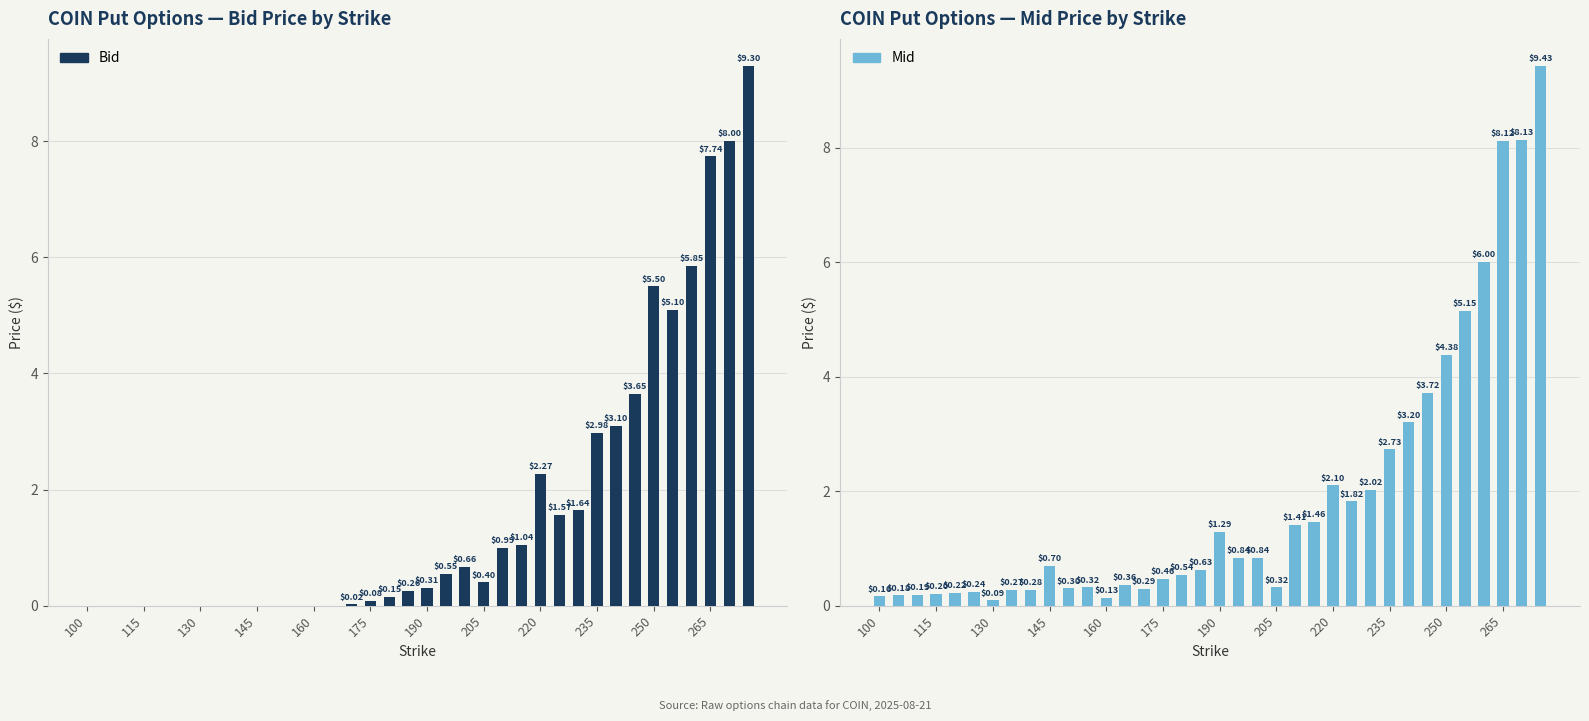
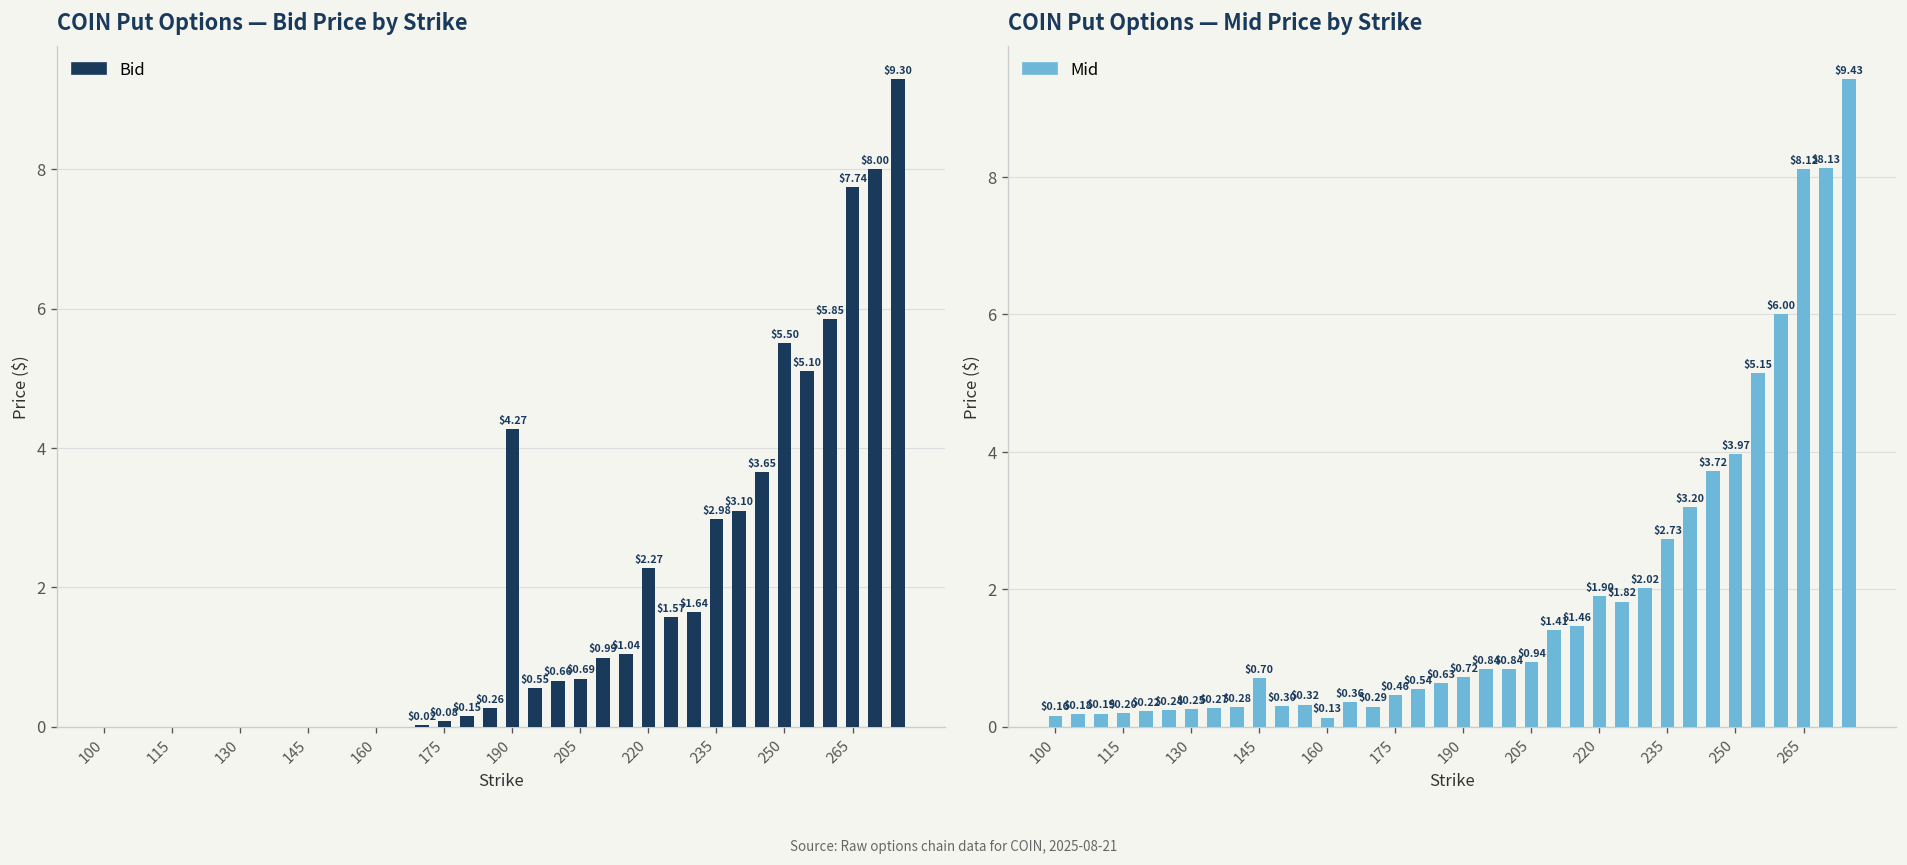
COIN Put Options — Bid Price by Strike, 190: $0.31 -> $4.27
COIN Put Options — Bid Price by Strike, 205: $0.40 -> $0.69
COIN Put Options — Mid Price by Strike, 130: $0.09 -> $0.25
COIN Put Options — Mid Price by Strike, 190: $1.29 -> $0.72
COIN Put Options — Mid Price by Strike, 205: $0.32 -> $0.94
COIN Put Options — Mid Price by Strike, 220: $2.10 -> $1.90
COIN Put Options — Mid Price by Strike, 250: $4.38 -> $3.97
